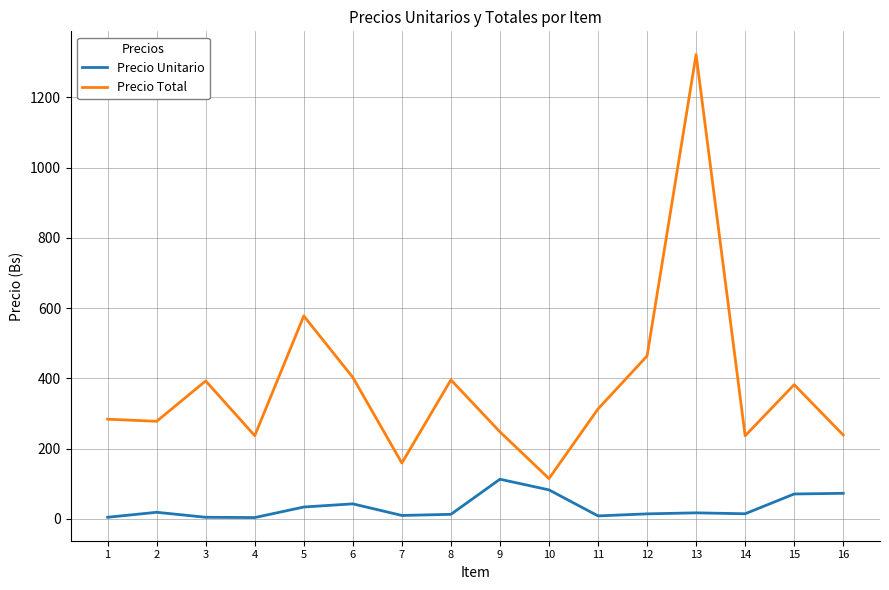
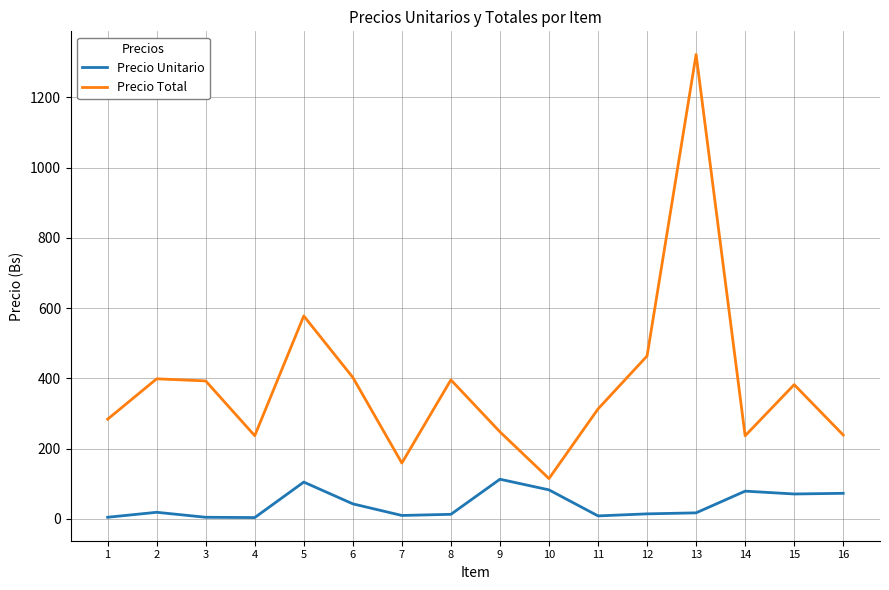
Precio Total, 2: 280 -> 400
Precio Unitario, 5: 30 -> 110
Precio Unitario, 14: 10 -> 80
